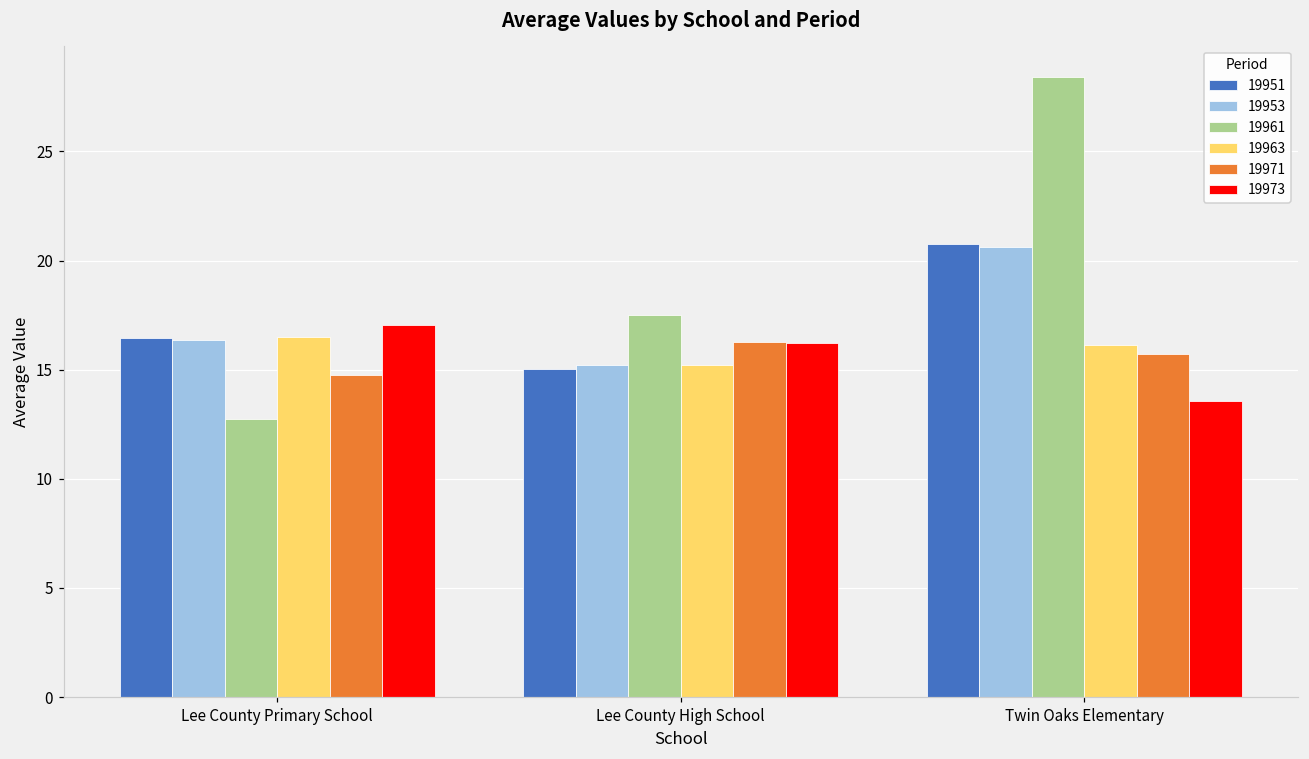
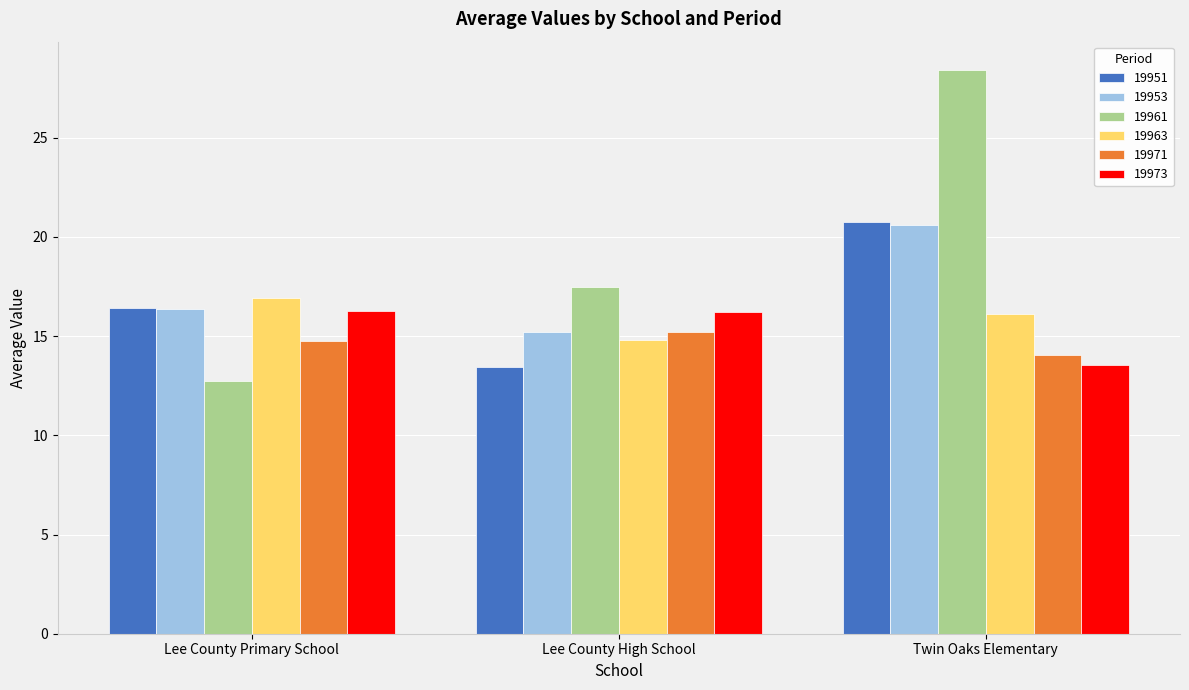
19963, Lee County Primary School: 16.5 -> 16.9
19973, Lee County Primary School: 17.1 -> 16.2
19951, Lee County High School: 15.0 -> 13.4
19963, Lee County High School: 15.2 -> 14.8
19971, Lee County High School: 16.3 -> 15.2
19971, Twin Oaks Elementary: 15.7 -> 14.0
